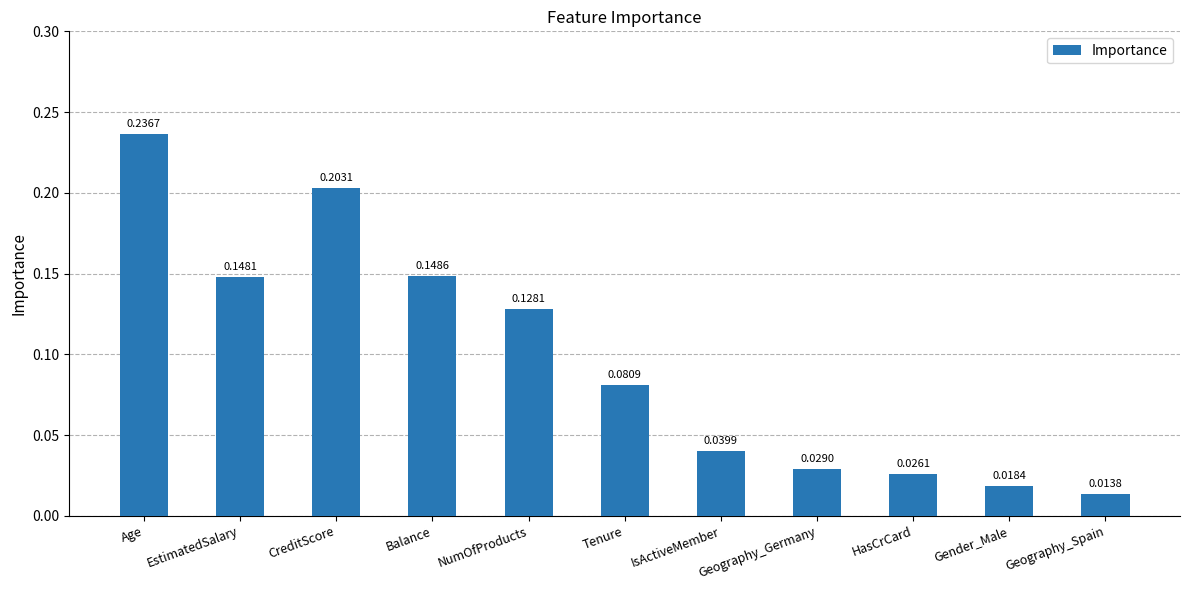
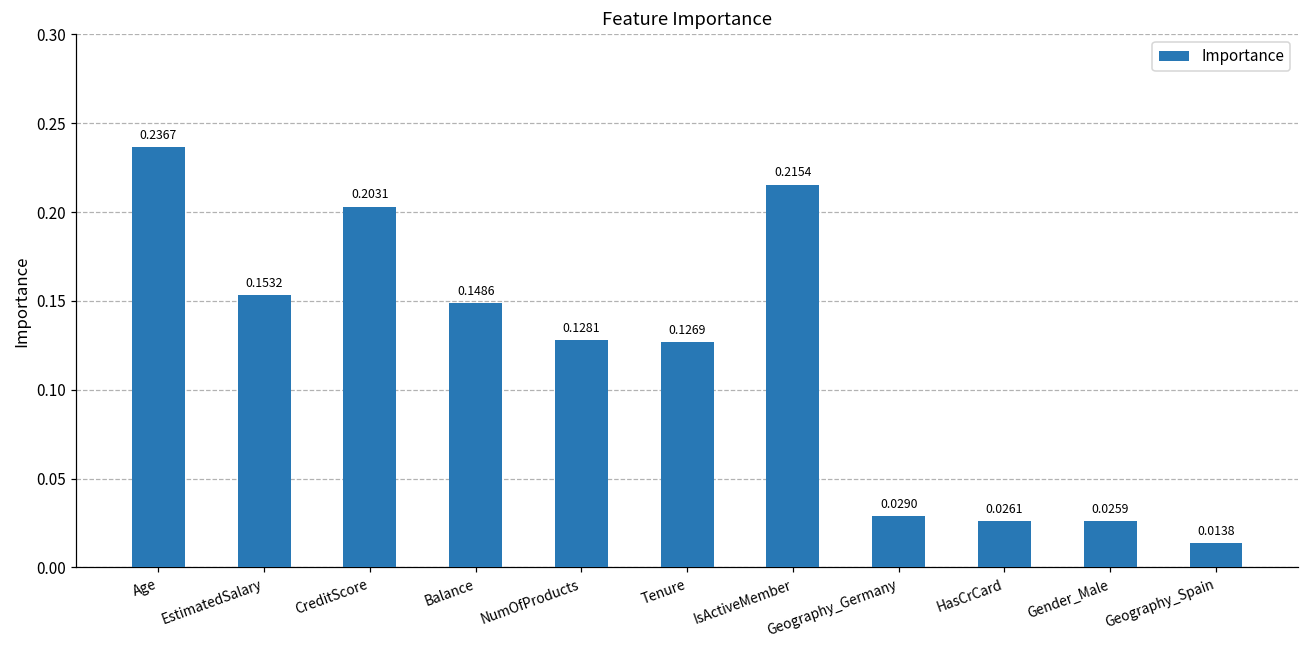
EstimatedSalary: 0.1481 -> 0.1532
Tenure: 0.0809 -> 0.1269
IsActiveMember: 0.0399 -> 0.2154
Gender_Male: 0.0184 -> 0.0259
